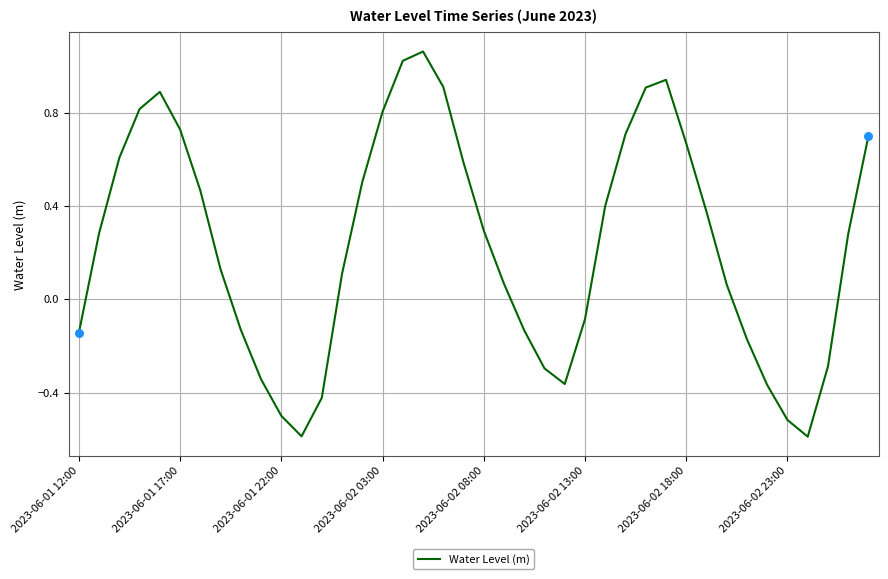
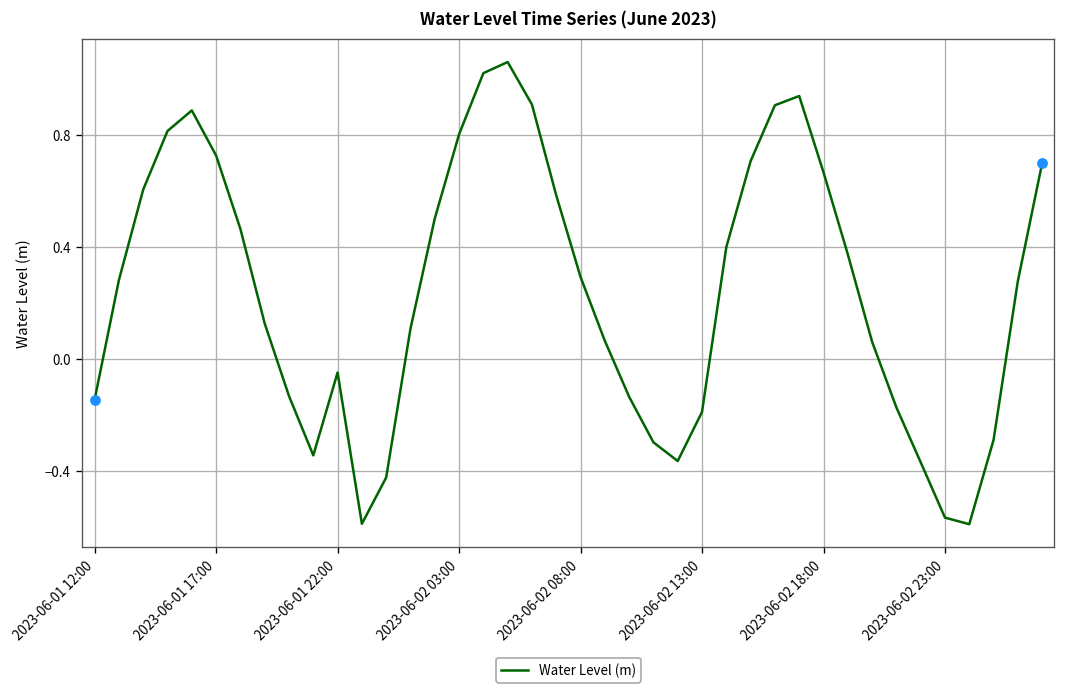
Water Level (m), 2023-06-01 22:00: -0.50 -> -0.05
Water Level (m), 2023-06-02 13:00: -0.09 -> -0.19
Water Level (m), 2023-06-02 23:00: -0.52 -> -0.57
